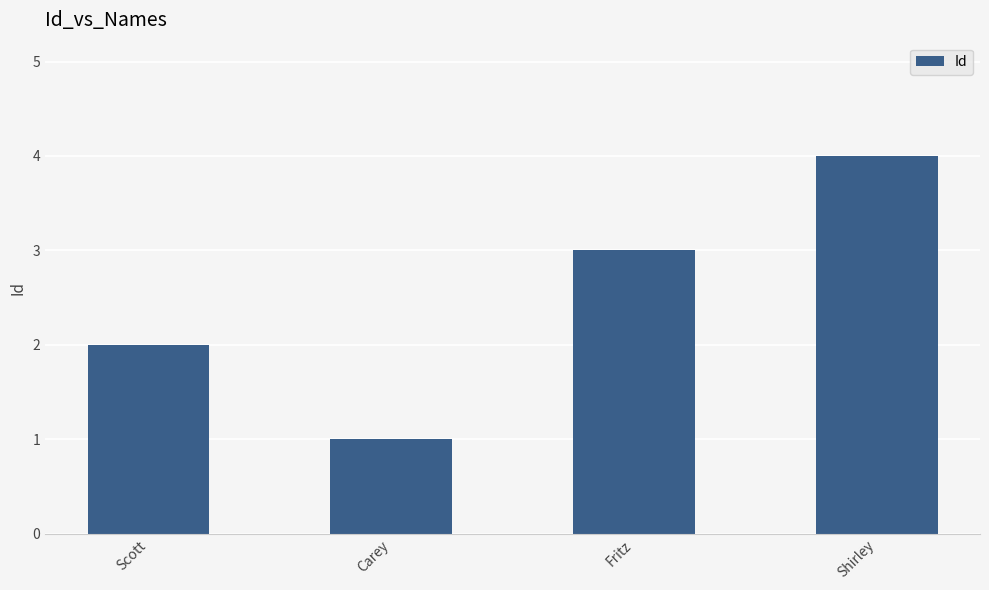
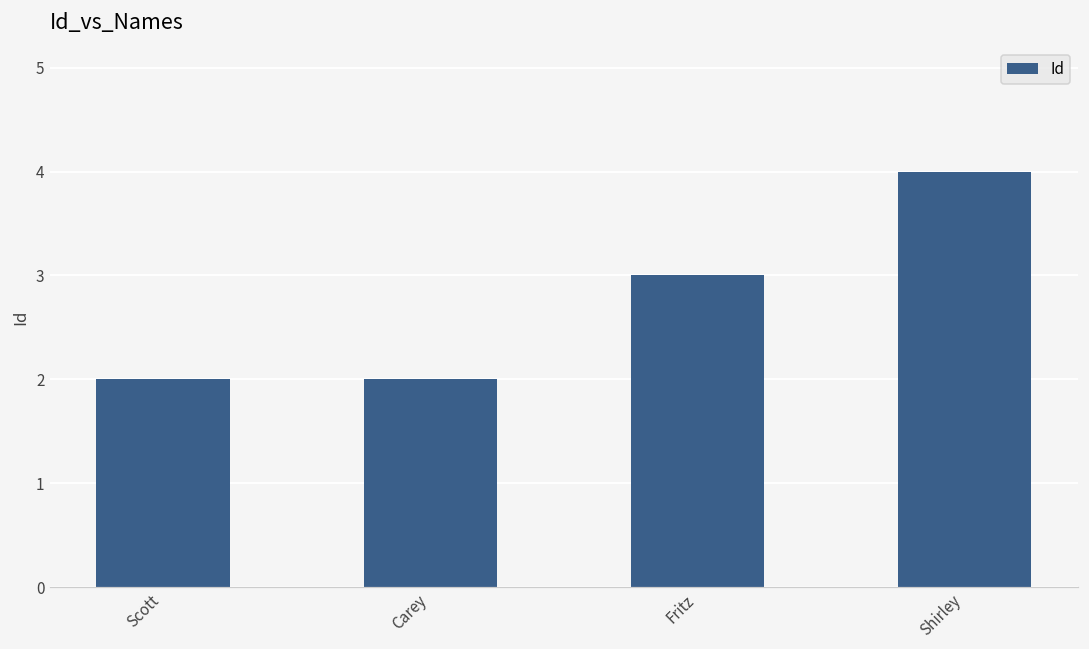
Carey: 1 -> 2
